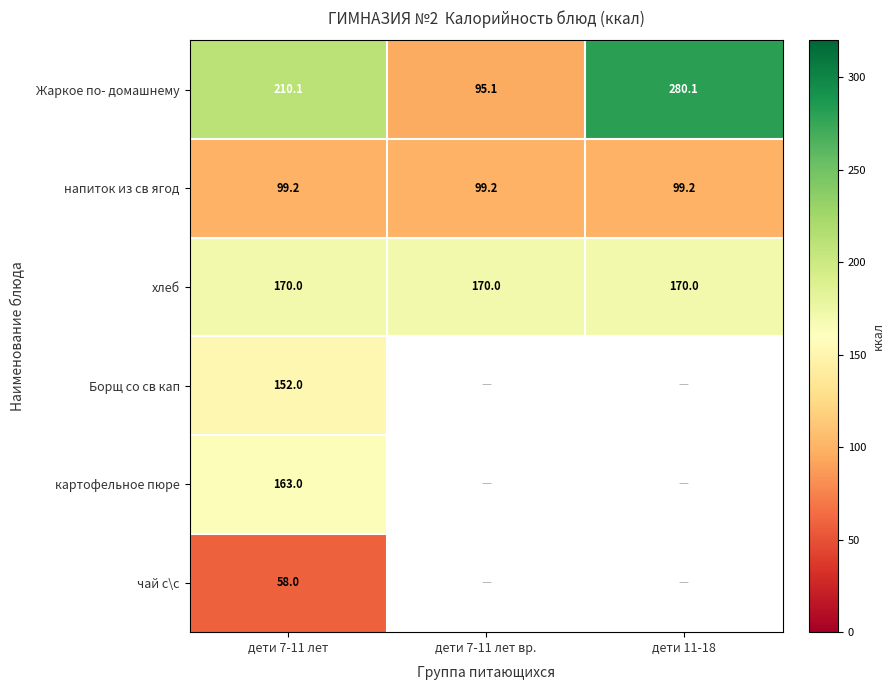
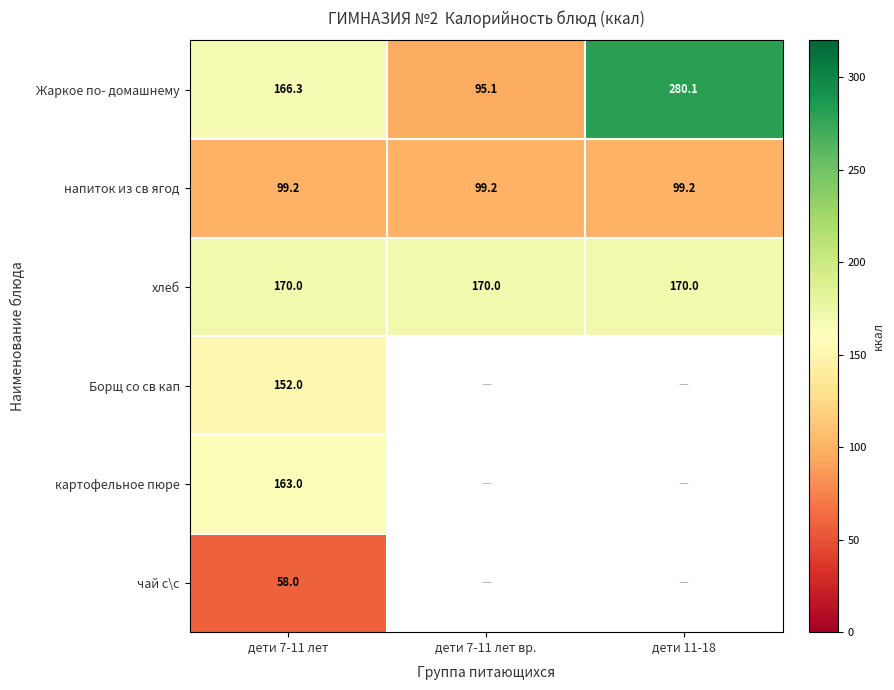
Жаркое по- домашнему, дети 7-11 лет: 210.1 -> 166.3
